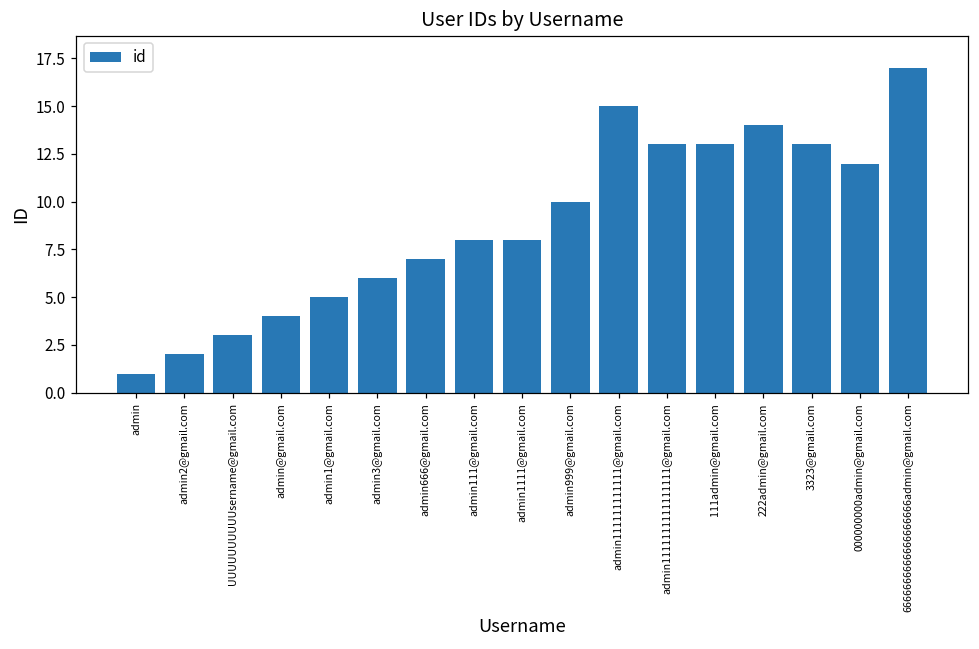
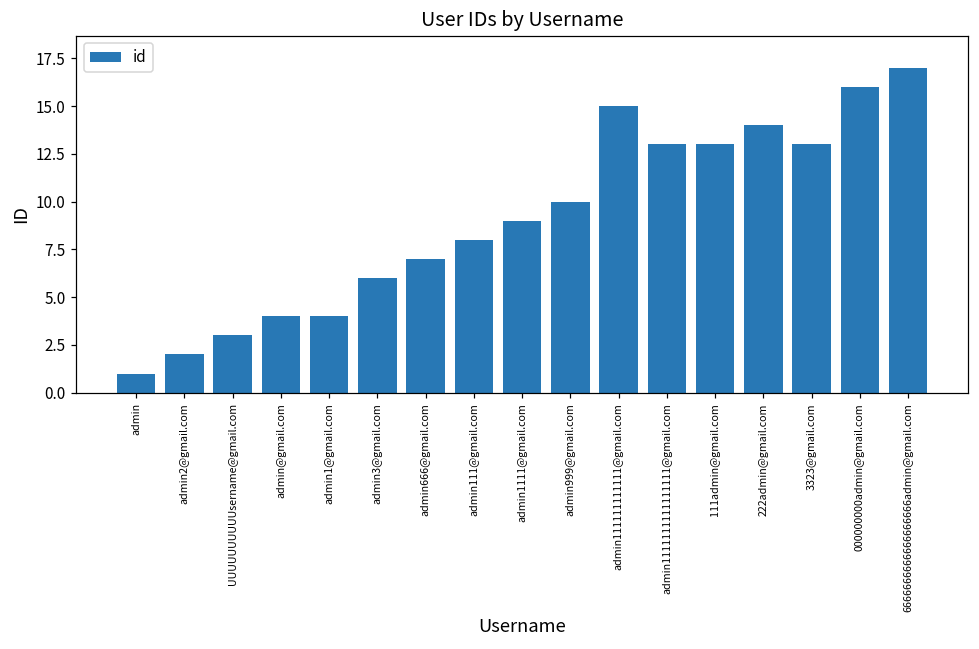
admin1@gmail.com: 5 -> 4
admin1111@gmail.com: 8 -> 9
000000000admin@gmail.com: 12 -> 16
